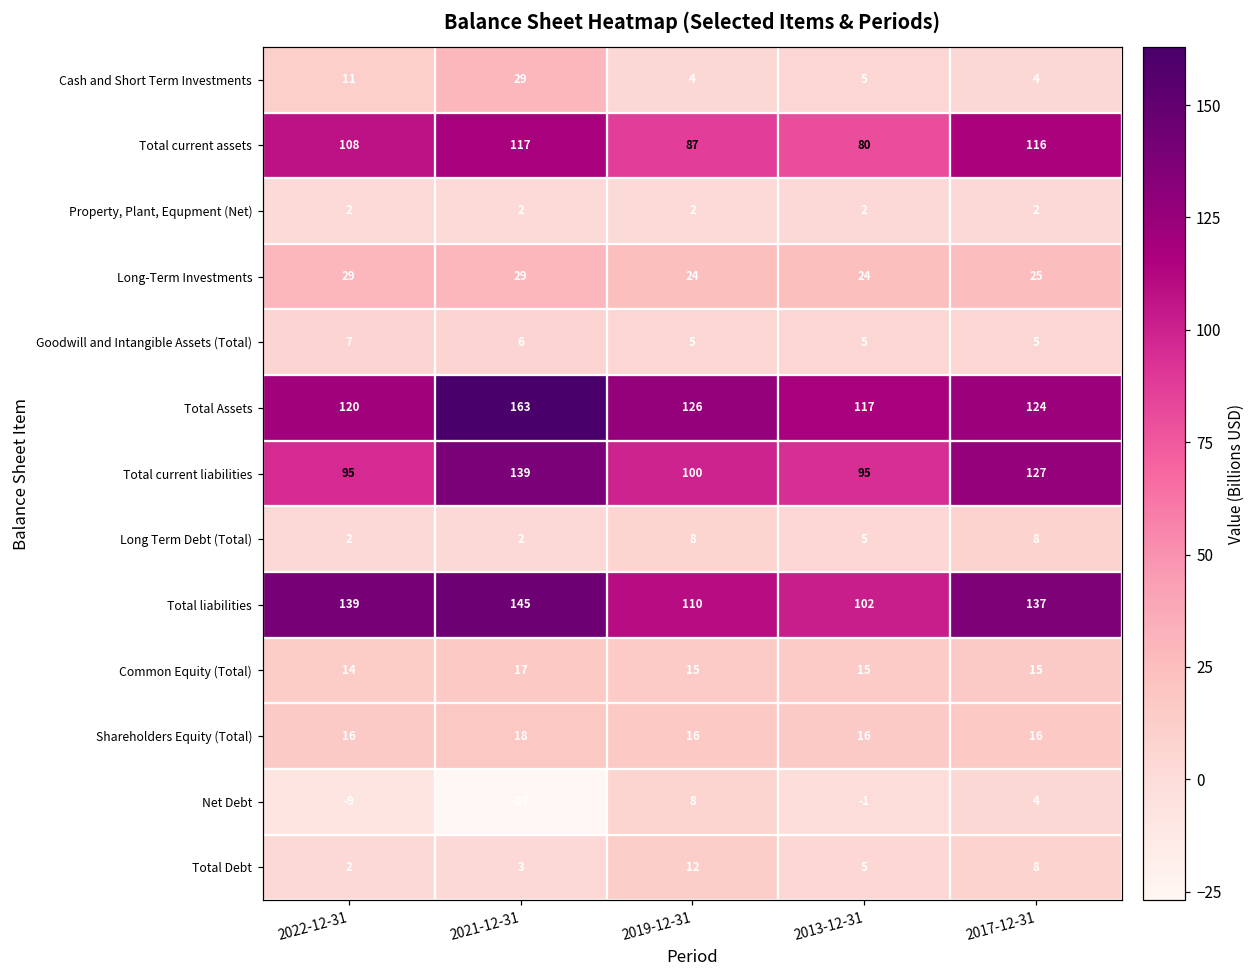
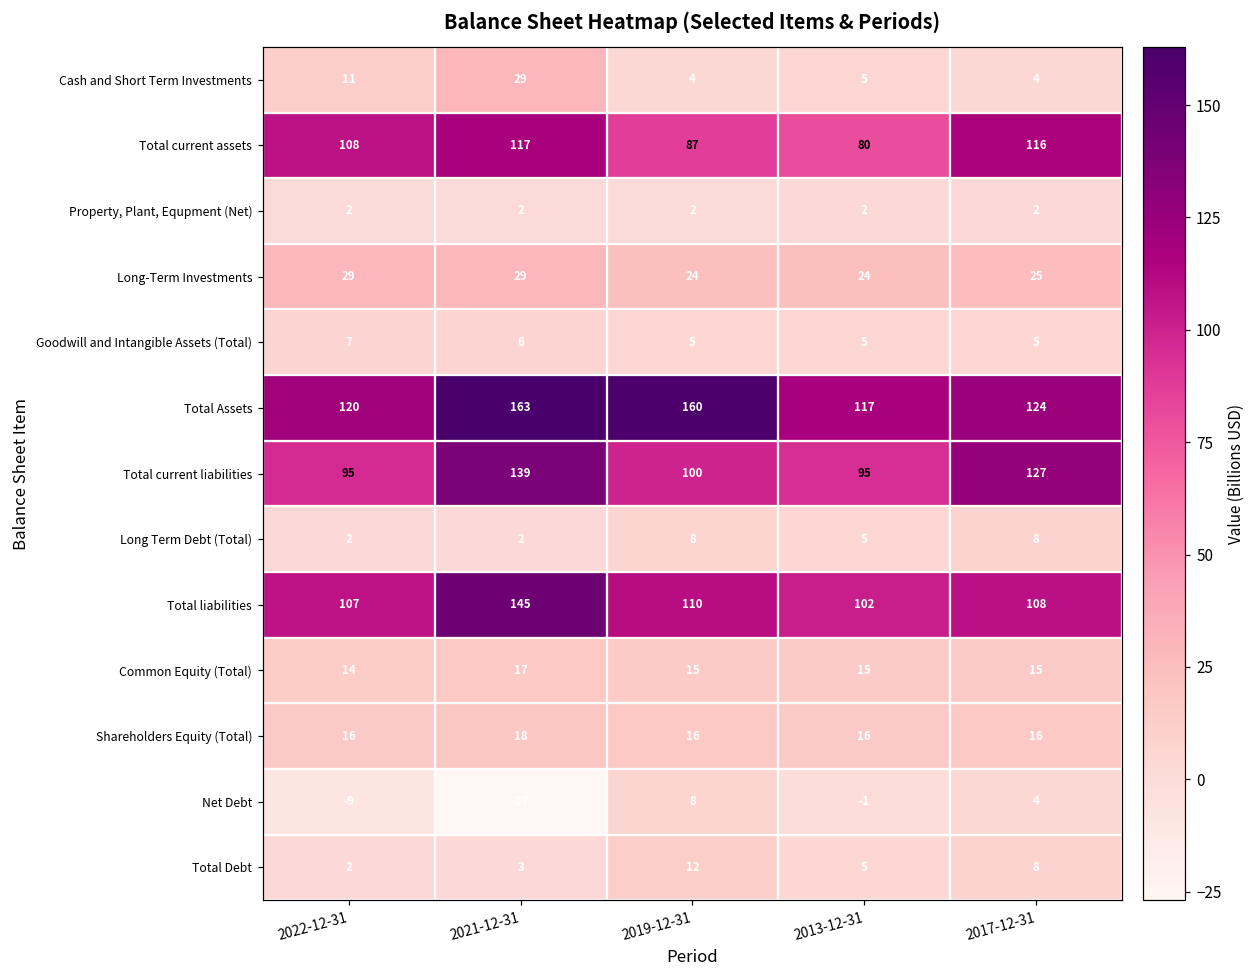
Total Assets, 2019-12-31: 126 -> 160
Total liabilities, 2022-12-31: 139 -> 107
Total liabilities, 2017-12-31: 137 -> 108
